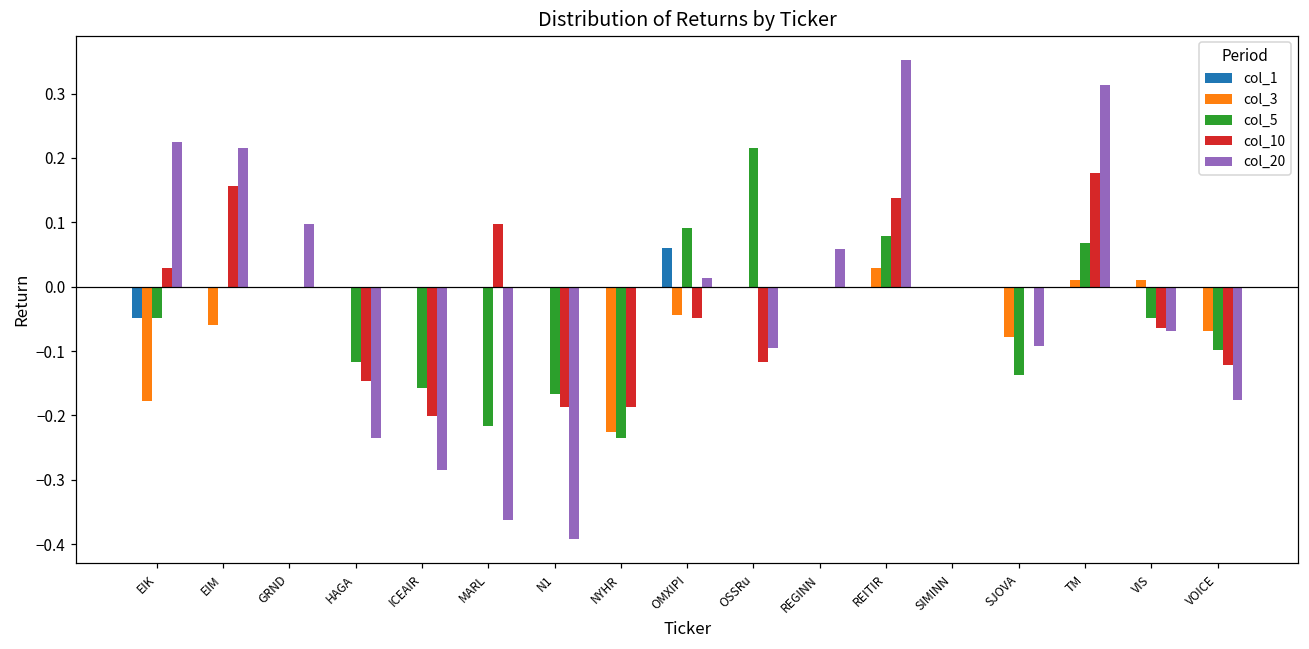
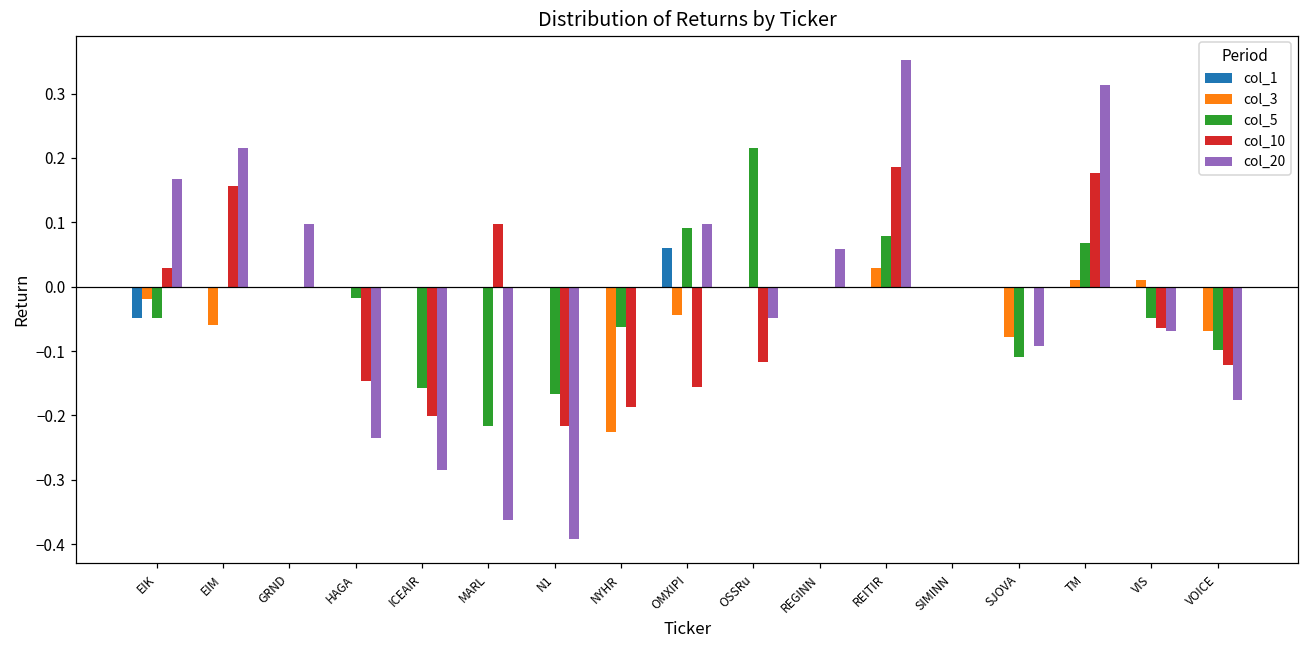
col_3, EIK: -0.18 -> -0.02
col_20, EIK: 0.23 -> 0.17
col_5, HAGA: -0.12 -> -0.02
col_10, N1: -0.19 -> -0.22
col_5, NYHR: -0.24 -> -0.06
col_10, OMXIPI: -0.05 -> -0.16
col_20, OMXIPI: 0.01 -> 0.10
col_20, OSSRu: -0.09 -> -0.05
col_10, REITIR: 0.14 -> 0.19
col_5, SJOVA: -0.14 -> -0.11
